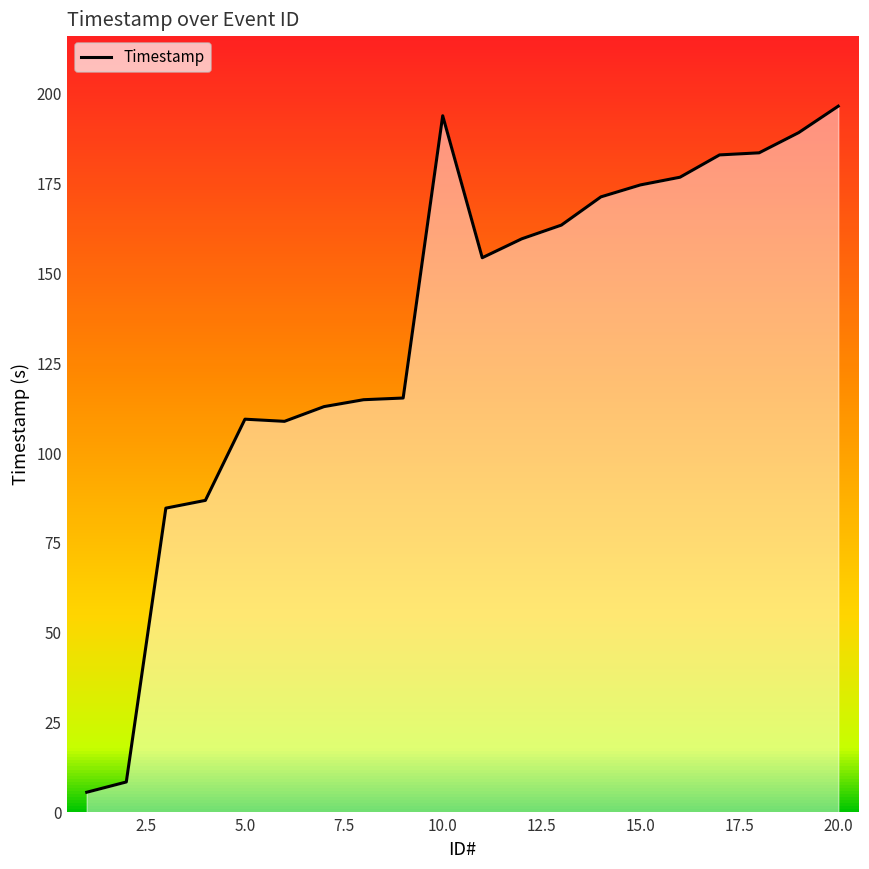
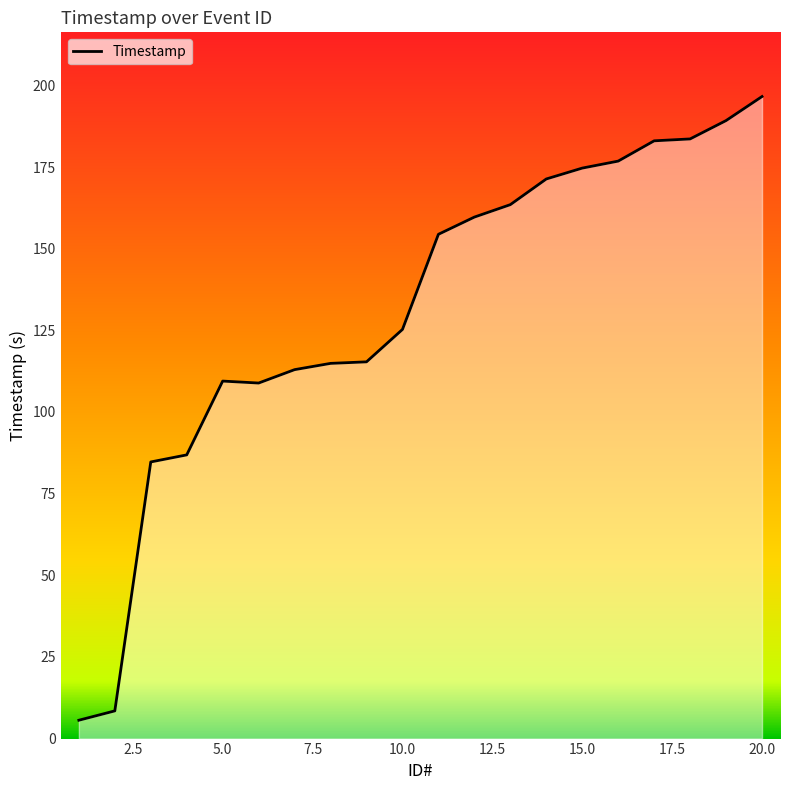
10.0: 194 -> 125
